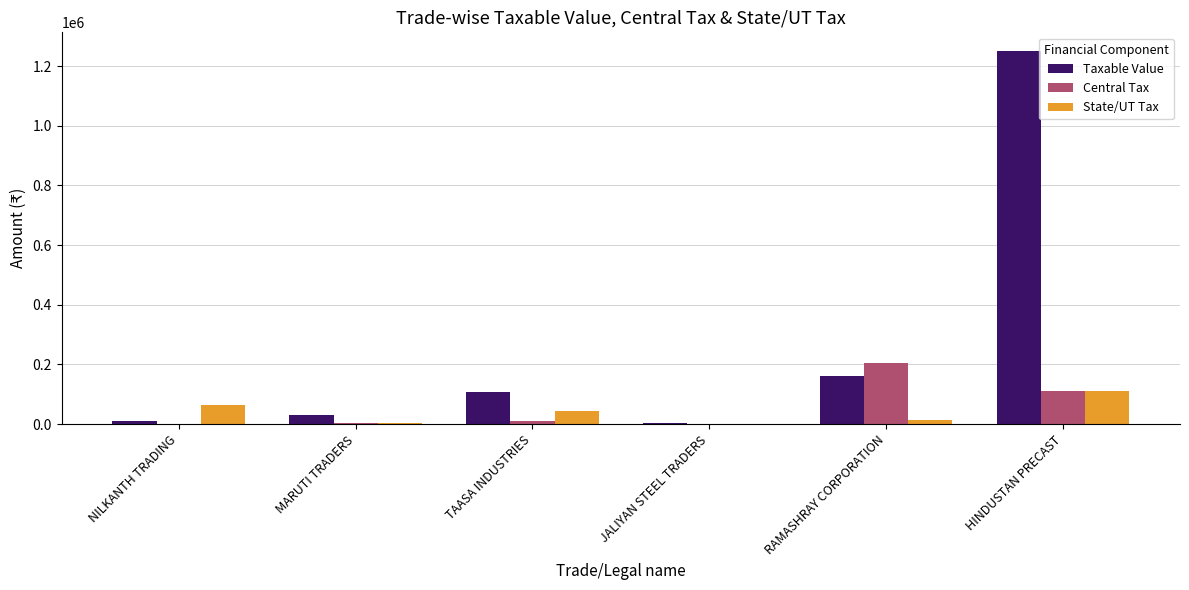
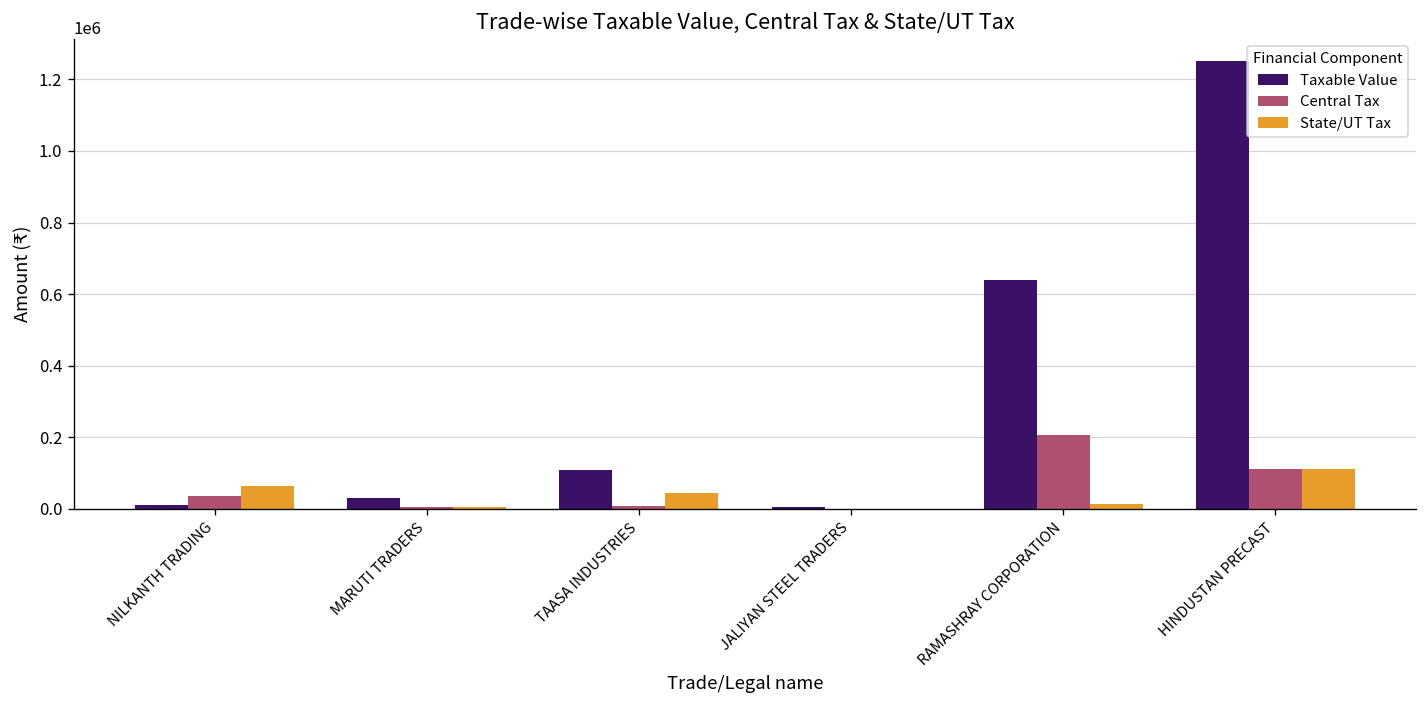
Central Tax, NILKANTH TRADING: 0 -> 40000
Taxable Value, RAMASHRAY CORPORATION: 160000 -> 640000
